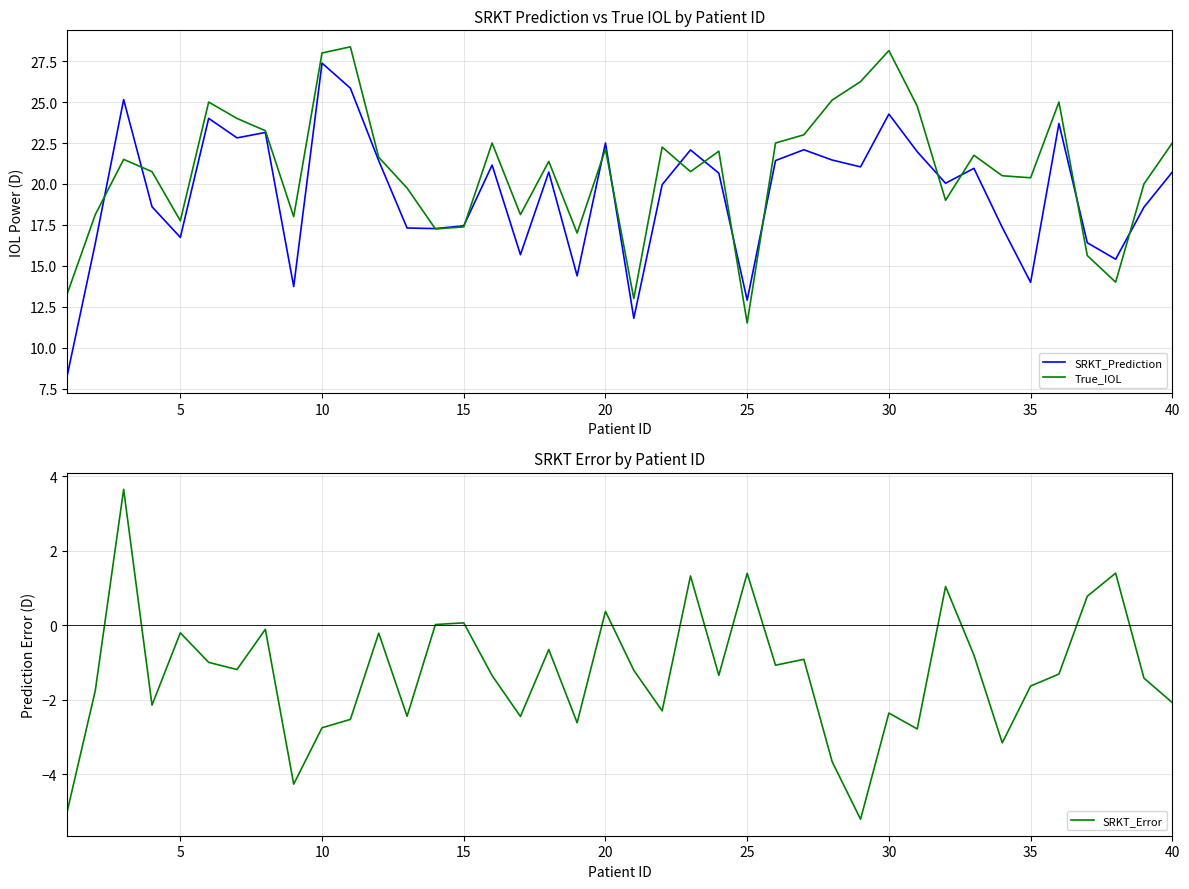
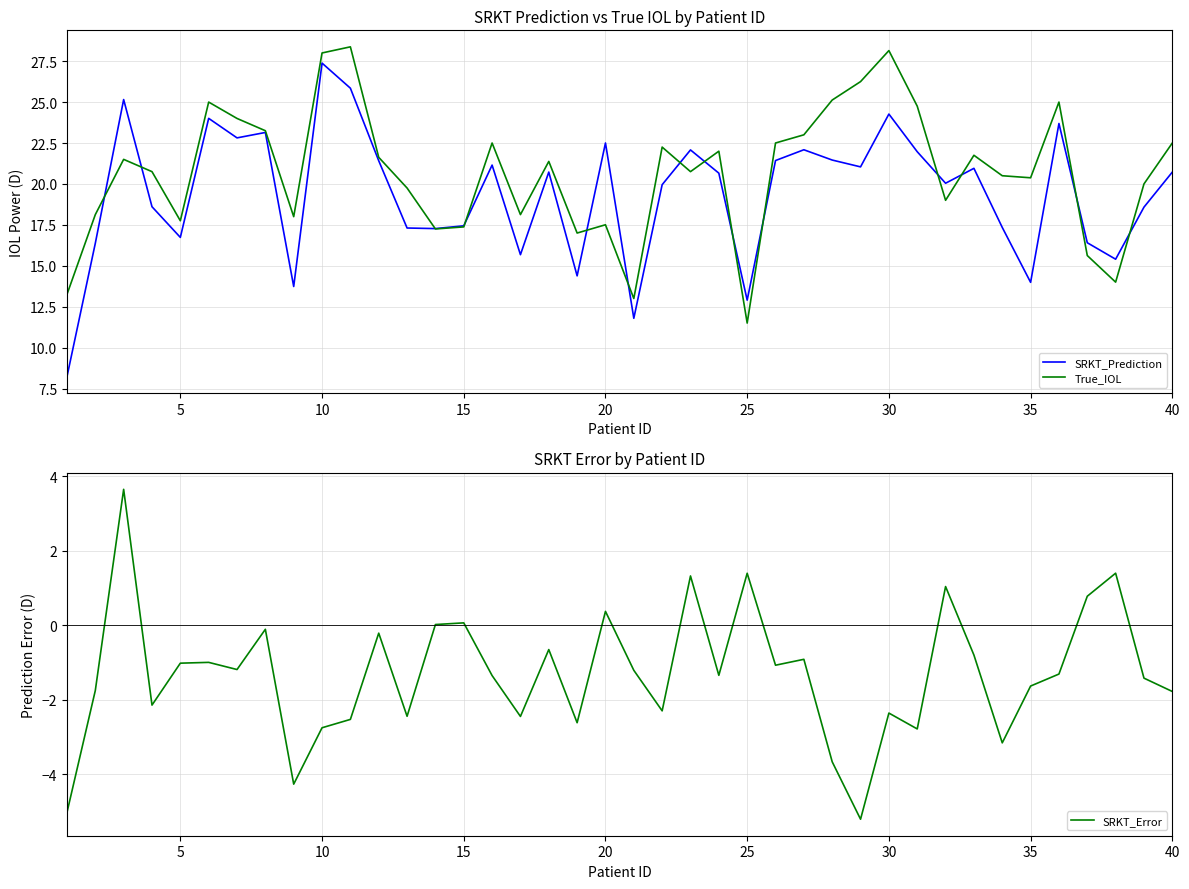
SRKT Prediction vs True IOL by Patient ID, True_IOL, 20: 22.1 -> 17.5
SRKT Error by Patient ID, 5: -0.2 -> -1.0
SRKT Error by Patient ID, 40: -2.1 -> -1.8
